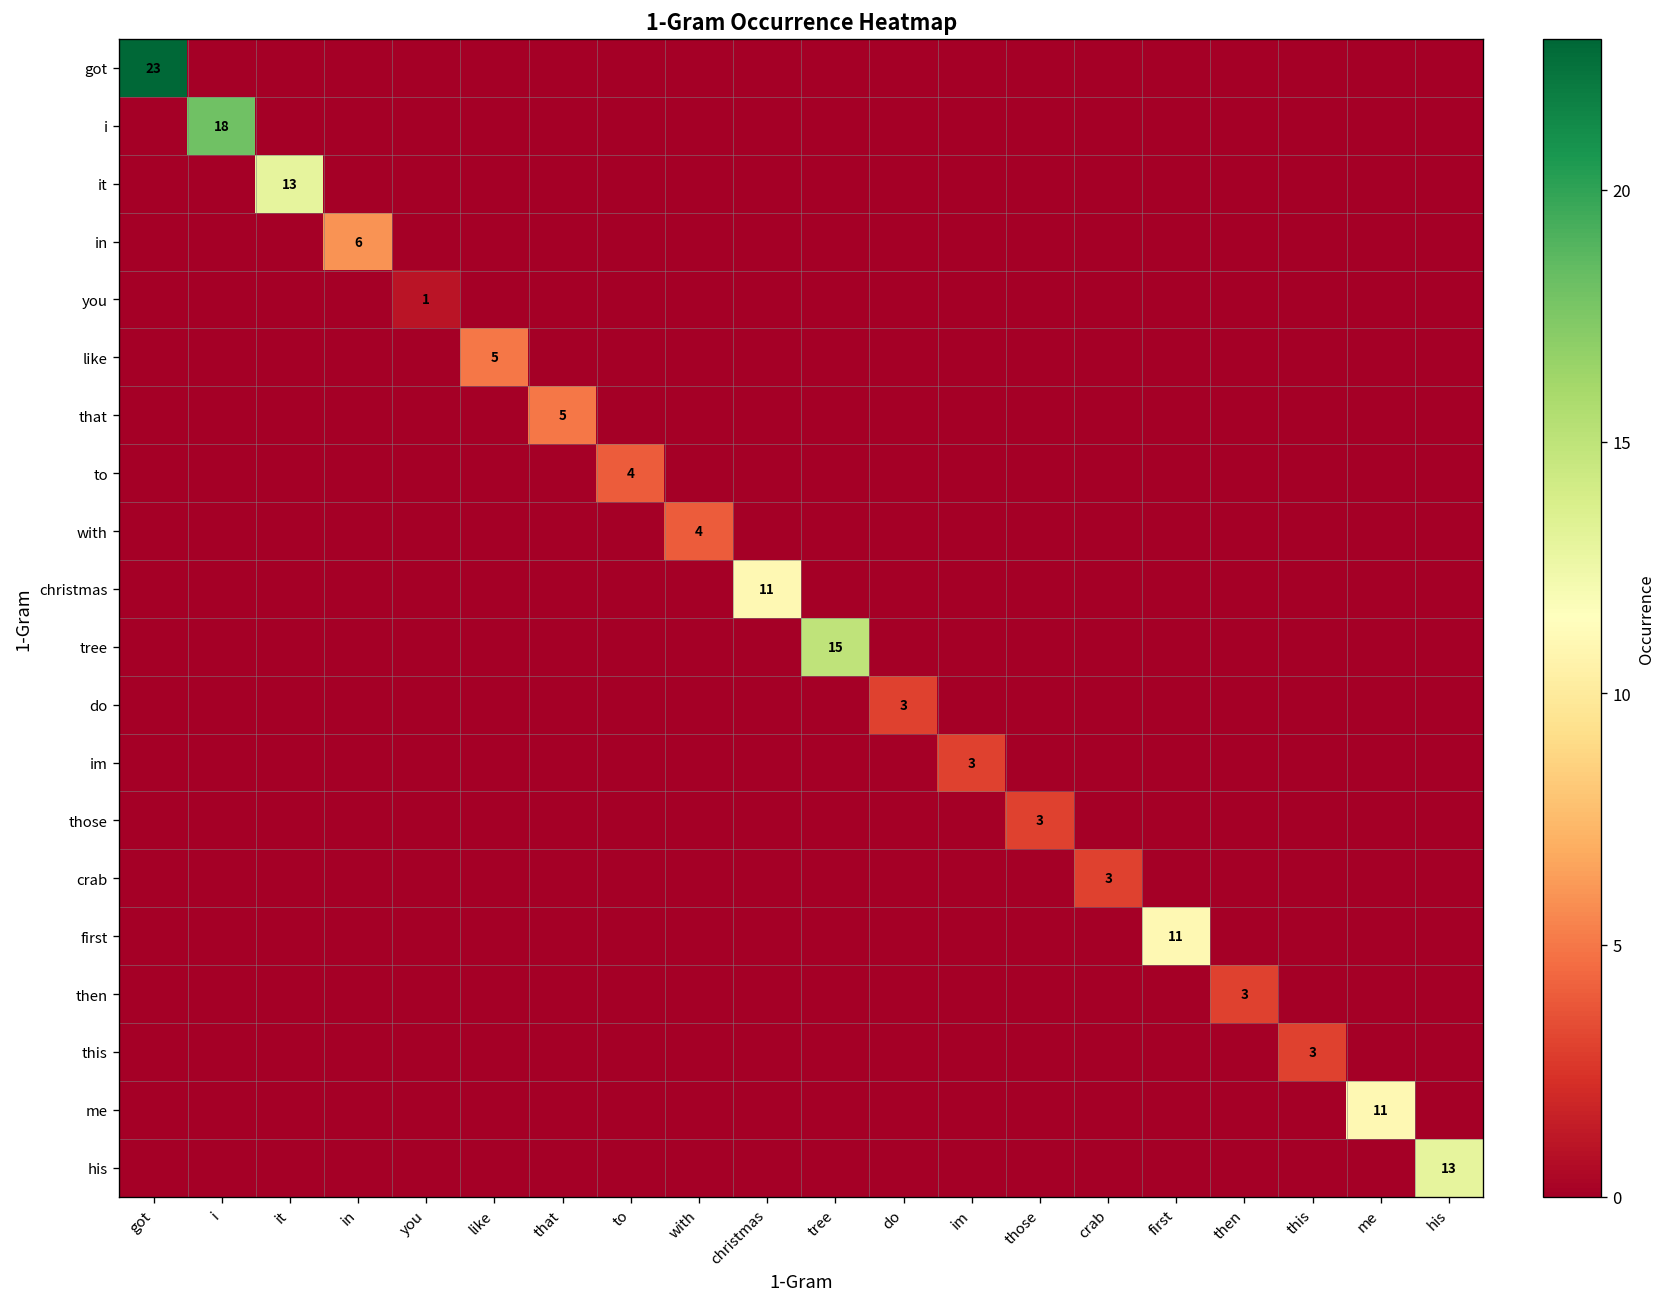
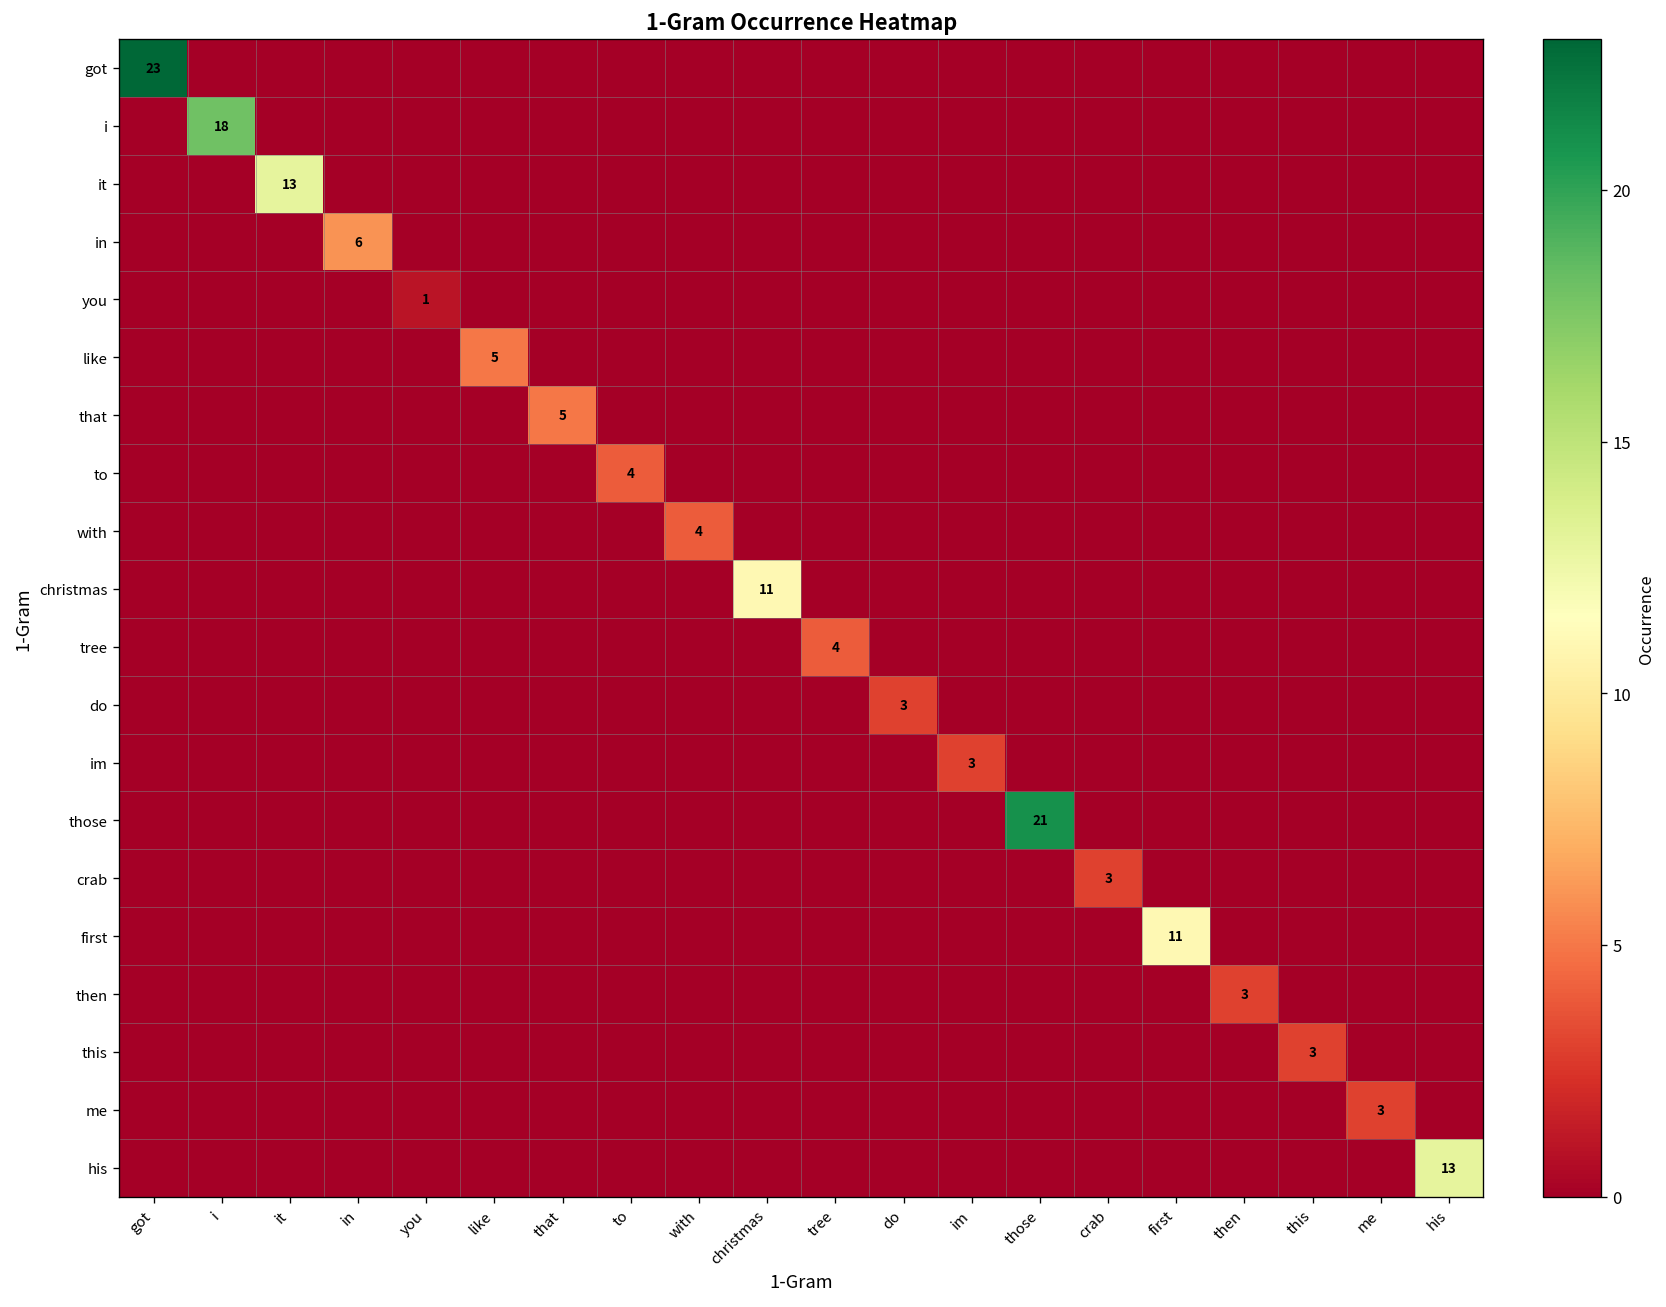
tree, tree: 15 -> 4
those, those: 3 -> 21
me, me: 11 -> 3
